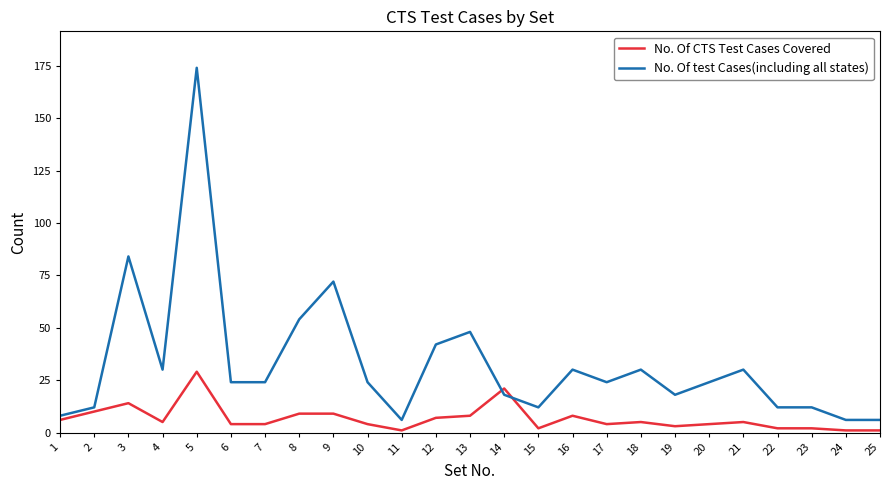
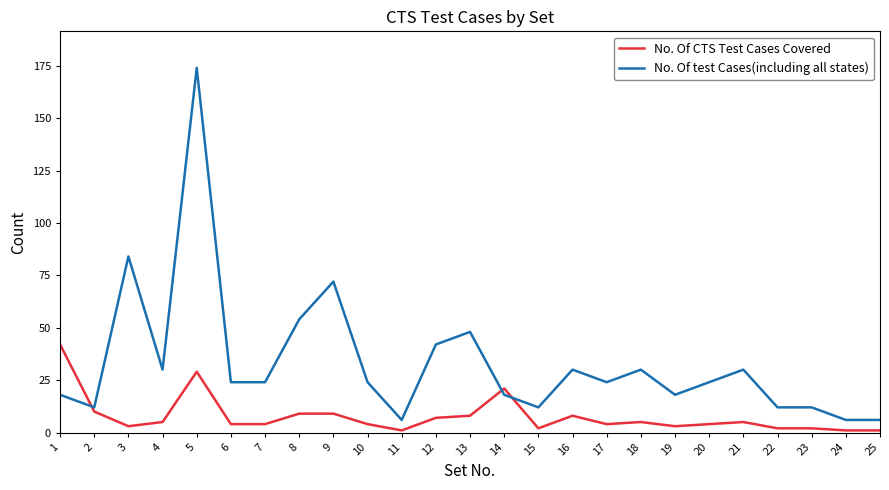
No. Of CTS Test Cases Covered, 1: 6 -> 42
No. Of test Cases(including all states), 1: 8 -> 18
No. Of CTS Test Cases Covered, 3: 14 -> 3
